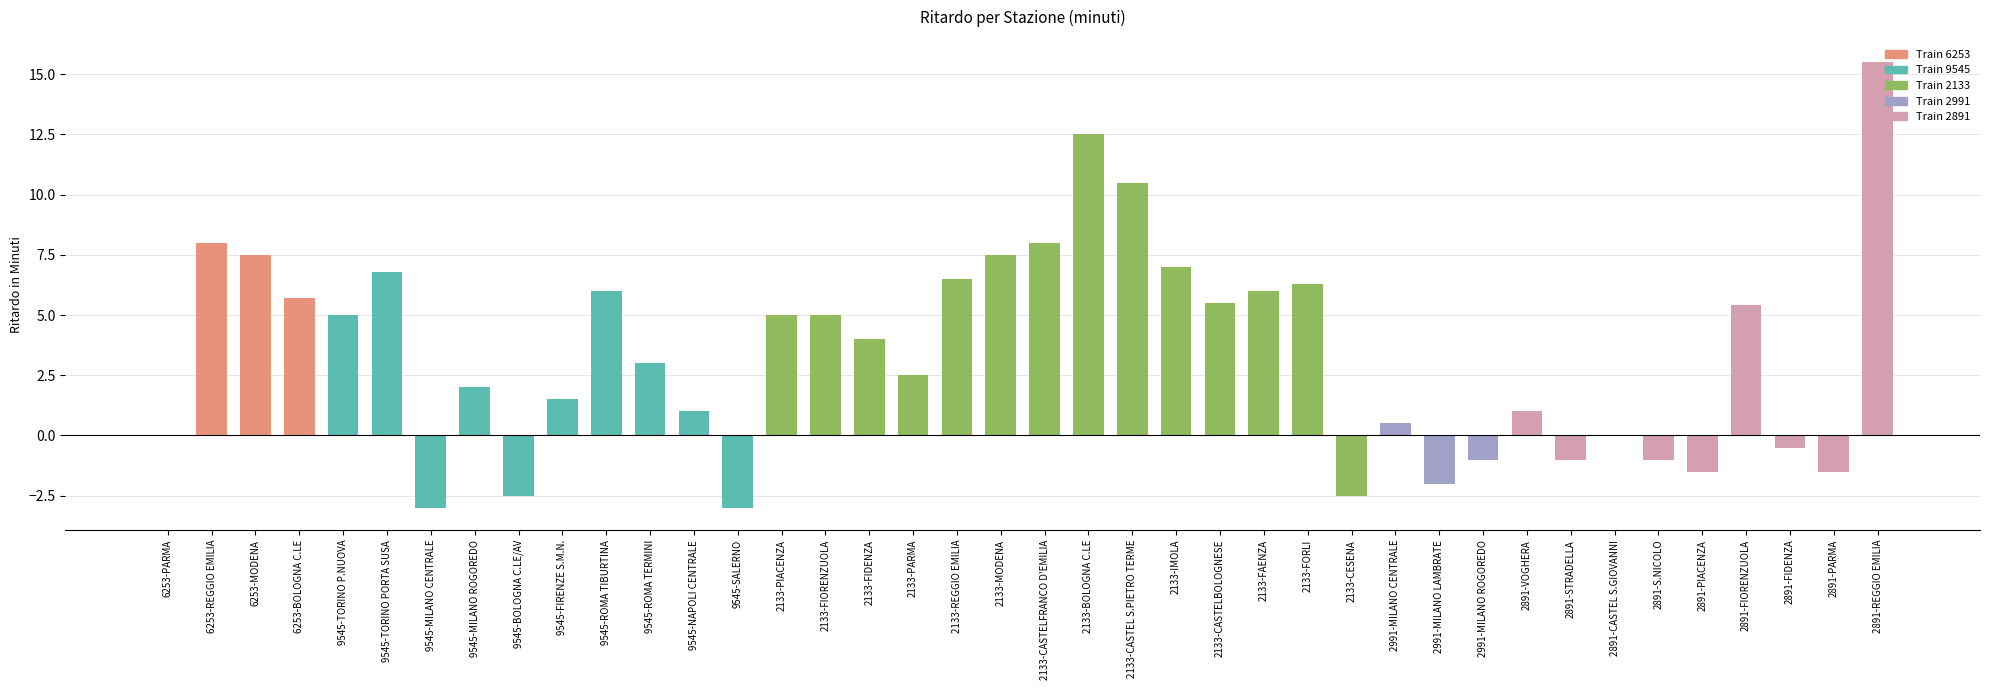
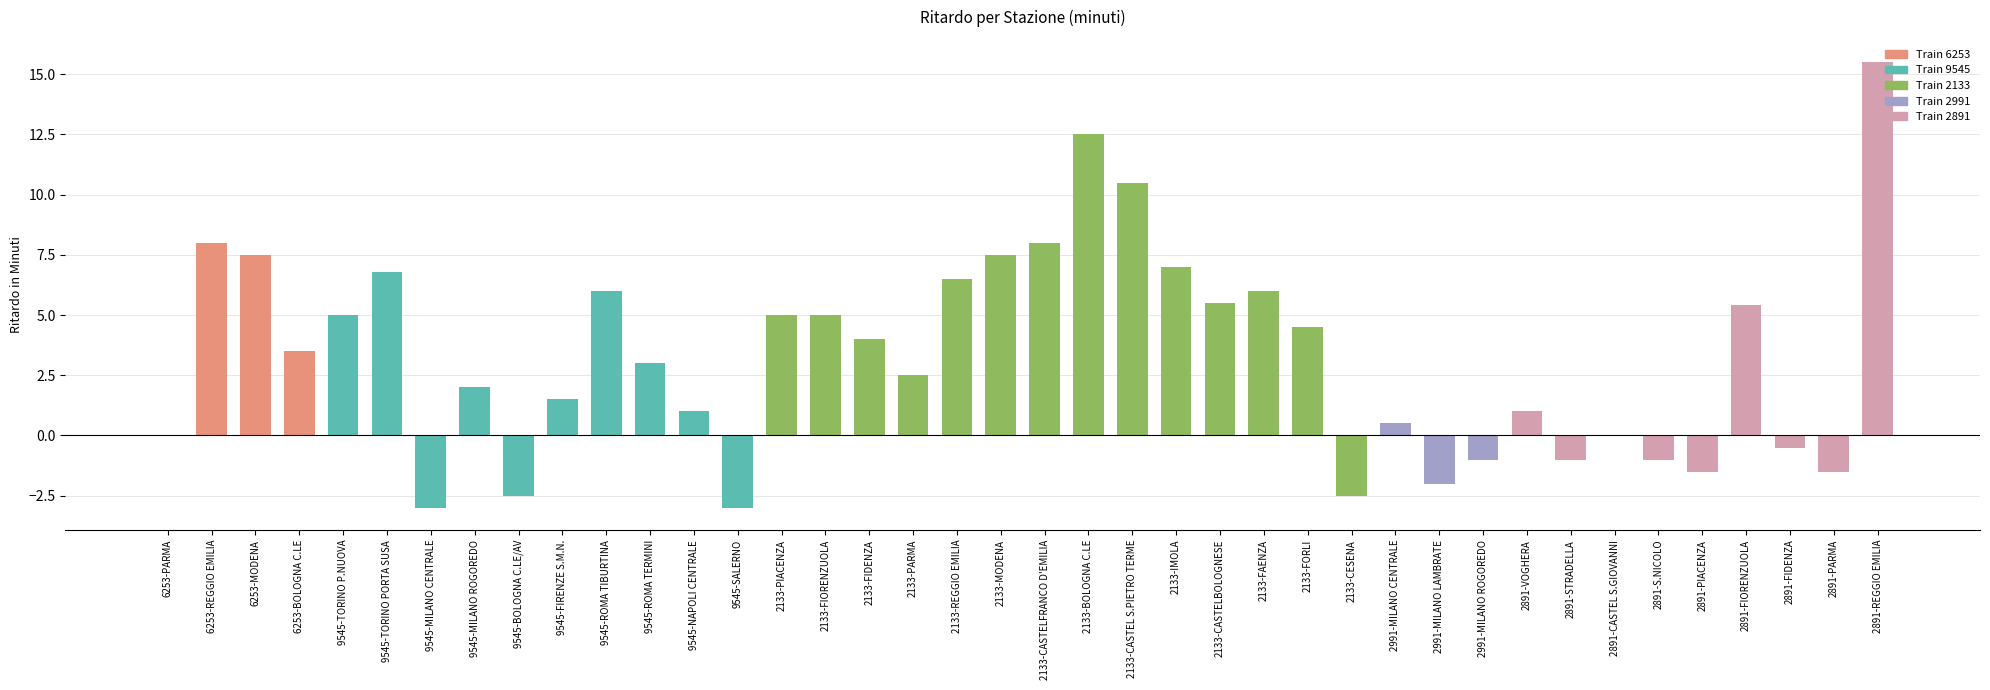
6253-BOLOGNA C.LE: 5.7 -> 3.5
2133-FORLI: 6.3 -> 4.5
